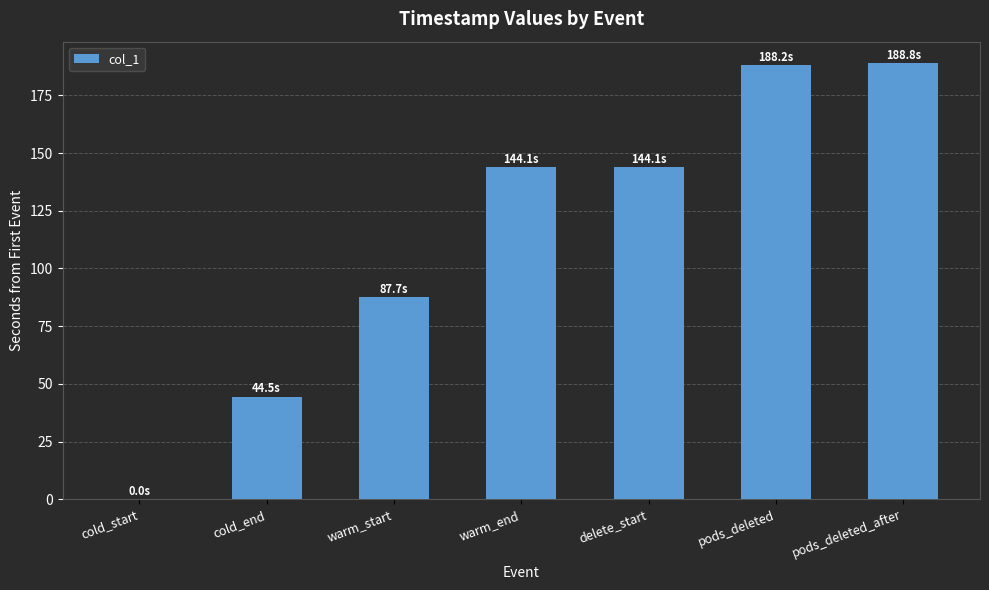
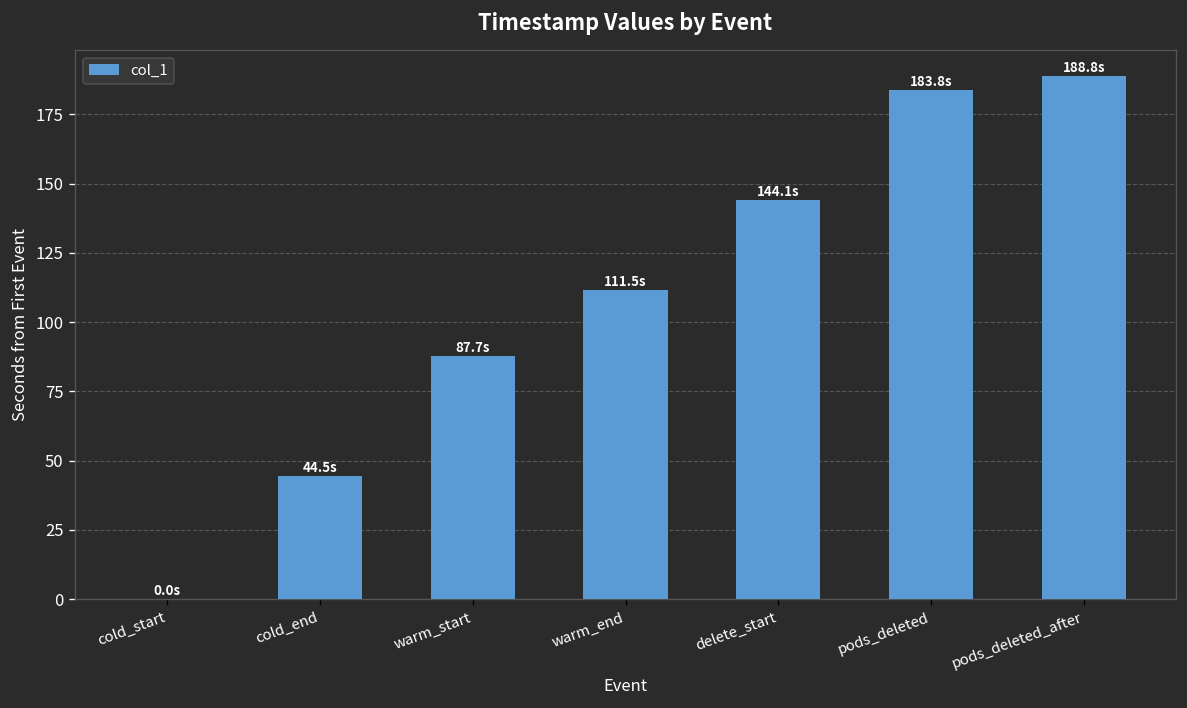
warm_end: 144.1s -> 111.5s
pods_deleted: 188.2s -> 183.8s
